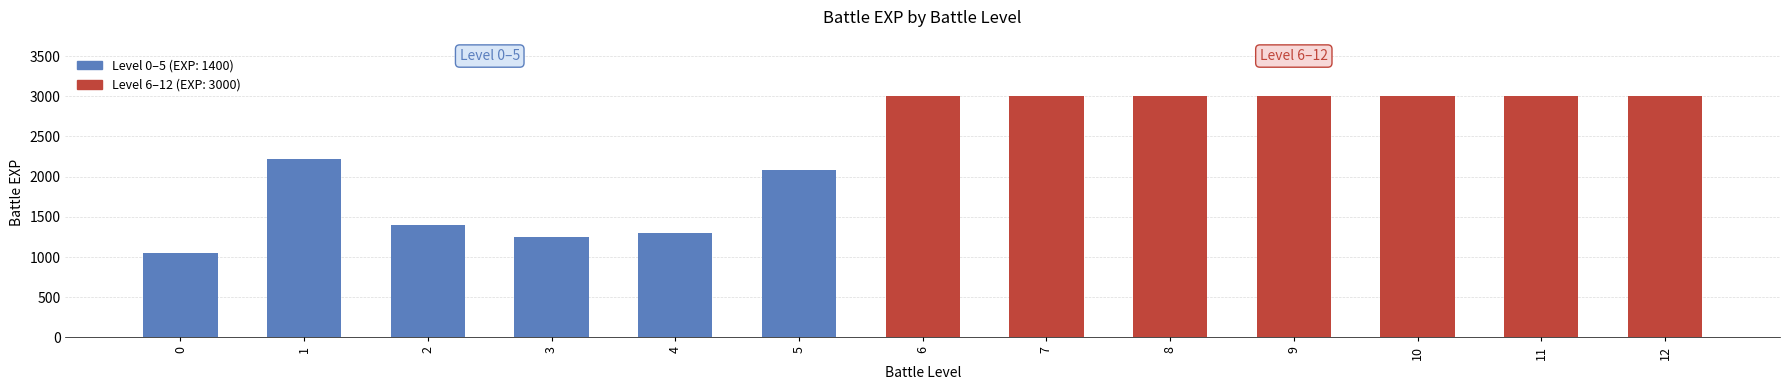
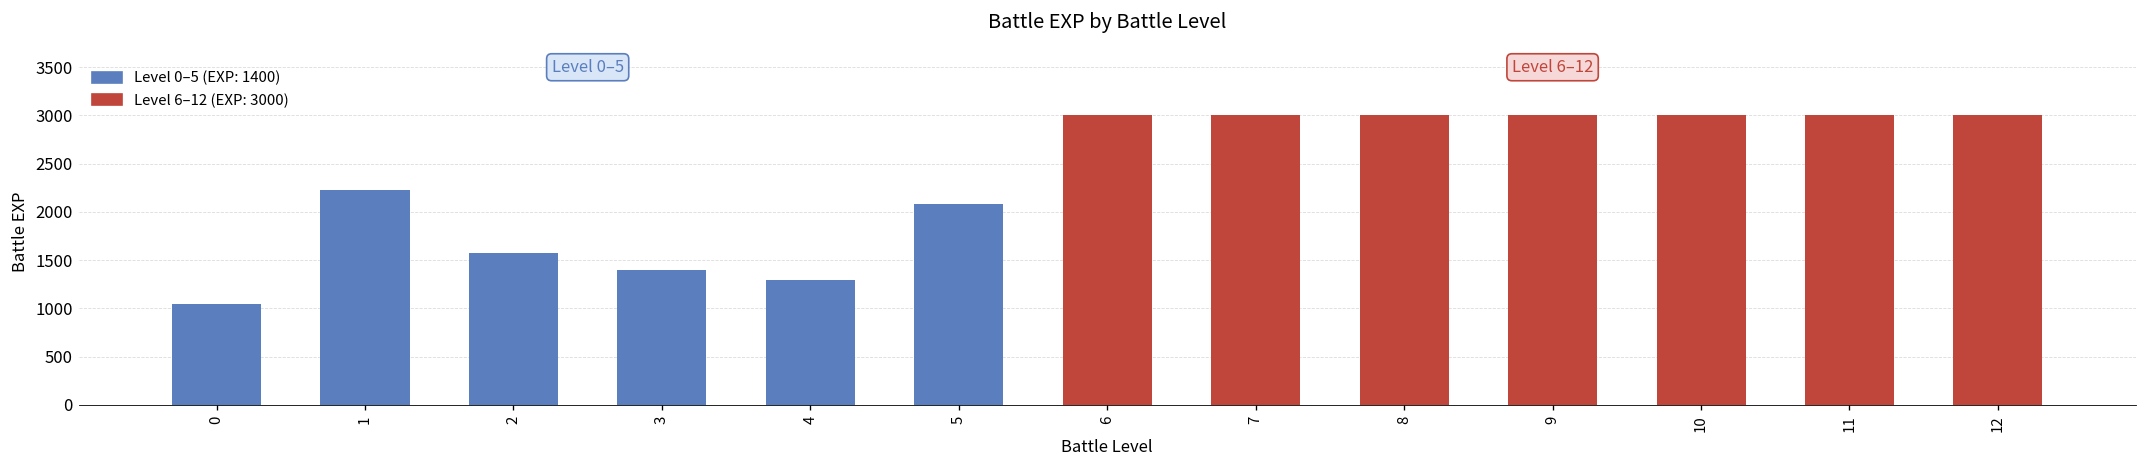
2: 1400 -> 1600
3: 1200 -> 1400
